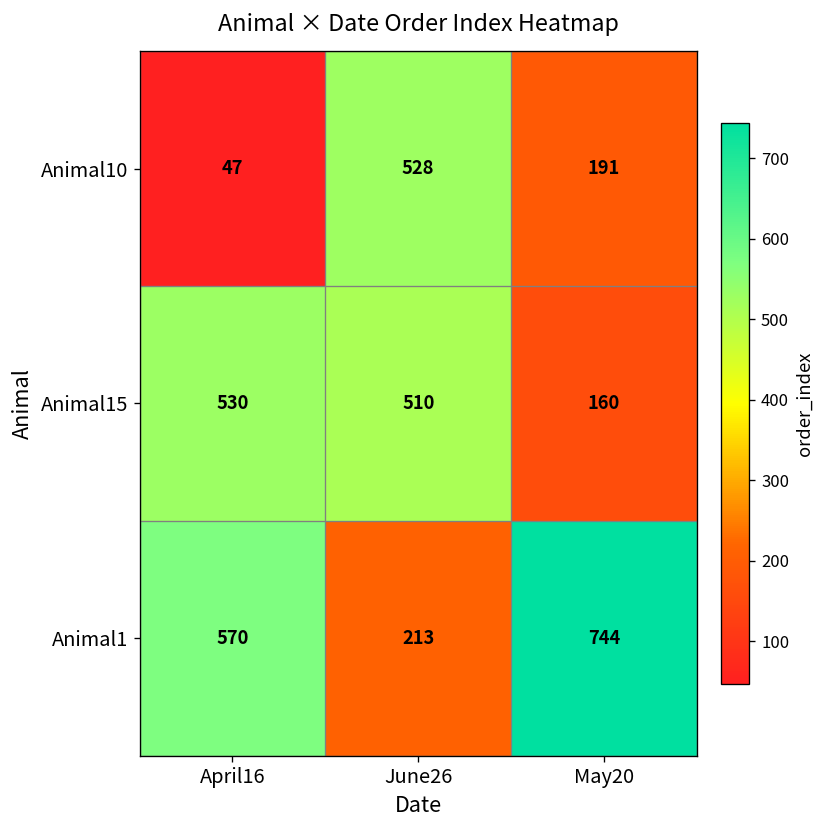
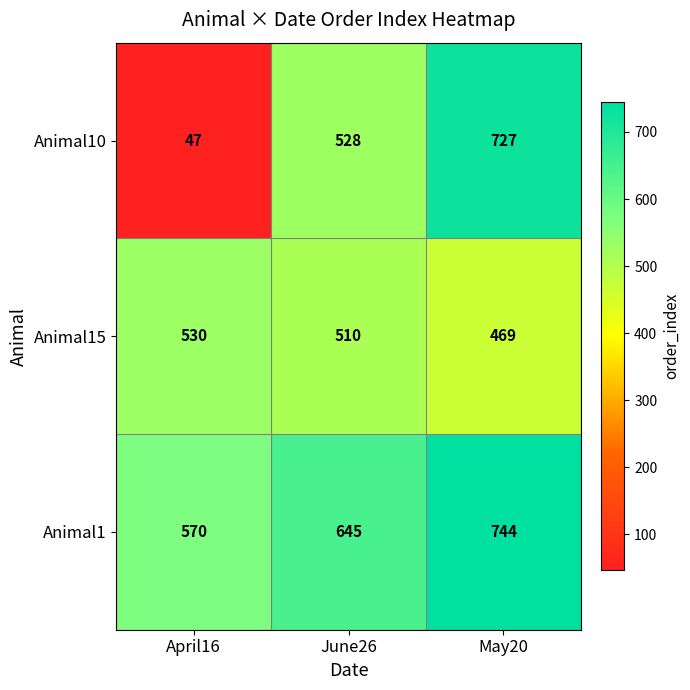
Animal10, May20: 191 -> 727
Animal15, May20: 160 -> 469
Animal1, June26: 213 -> 645
